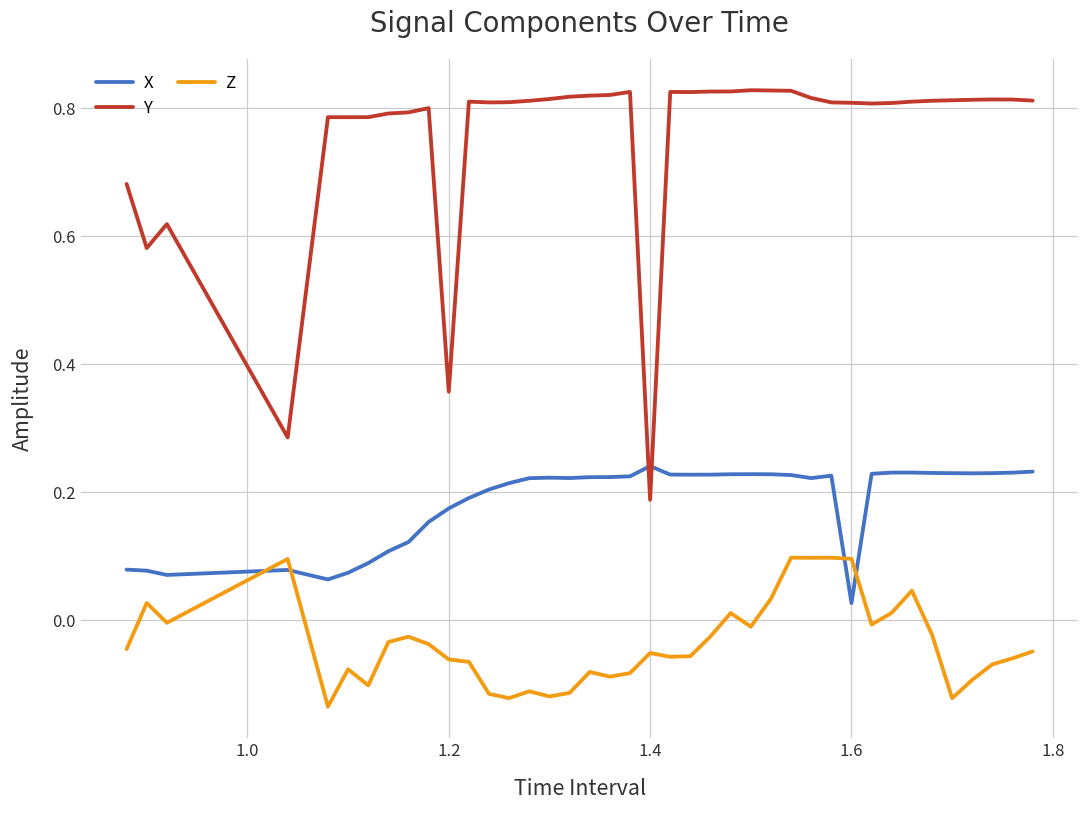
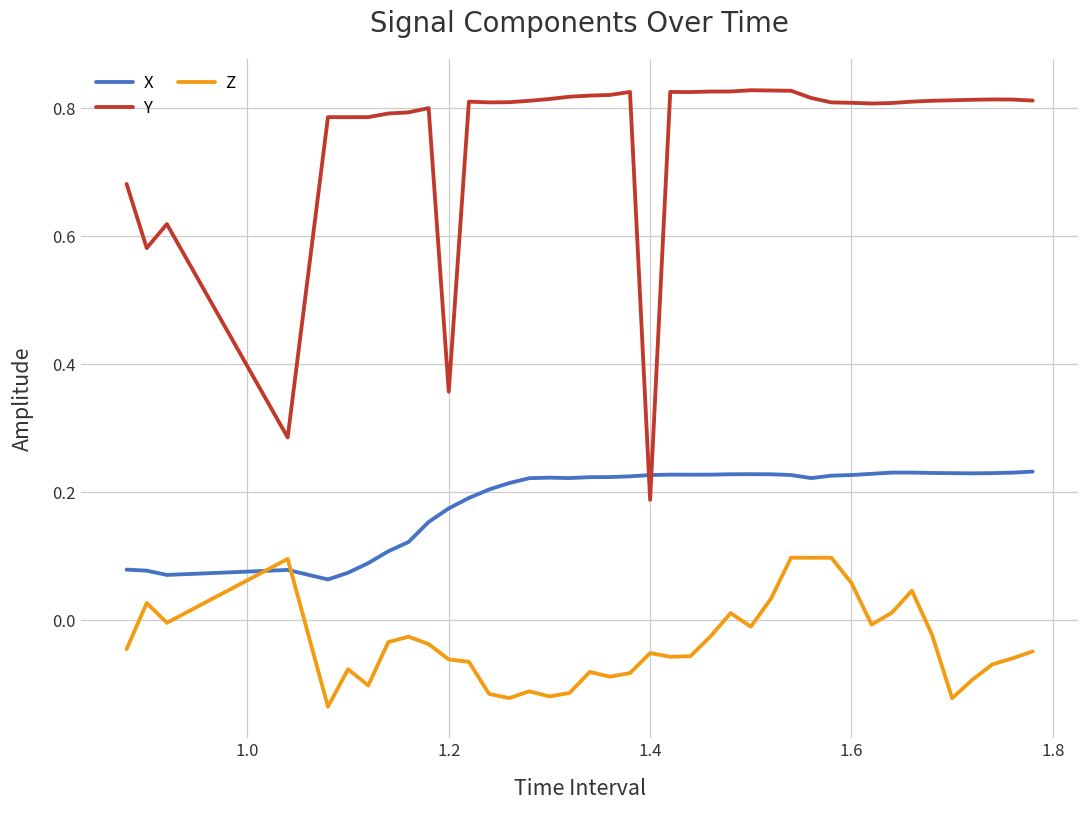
X, 1.4: 0.24 -> 0.23
X, 1.6: 0.03 -> 0.23
Z, 1.6: 0.10 -> 0.06
